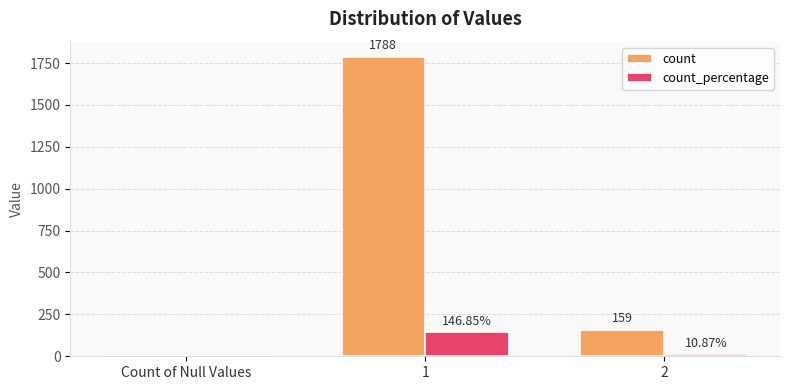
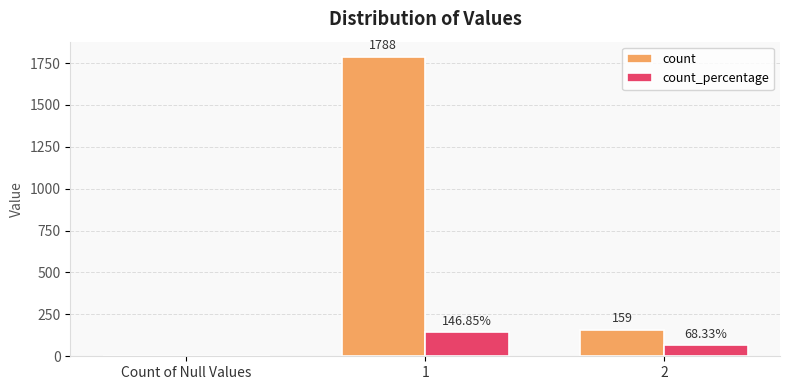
count_percentage, 2: 10.87% -> 68.33%
